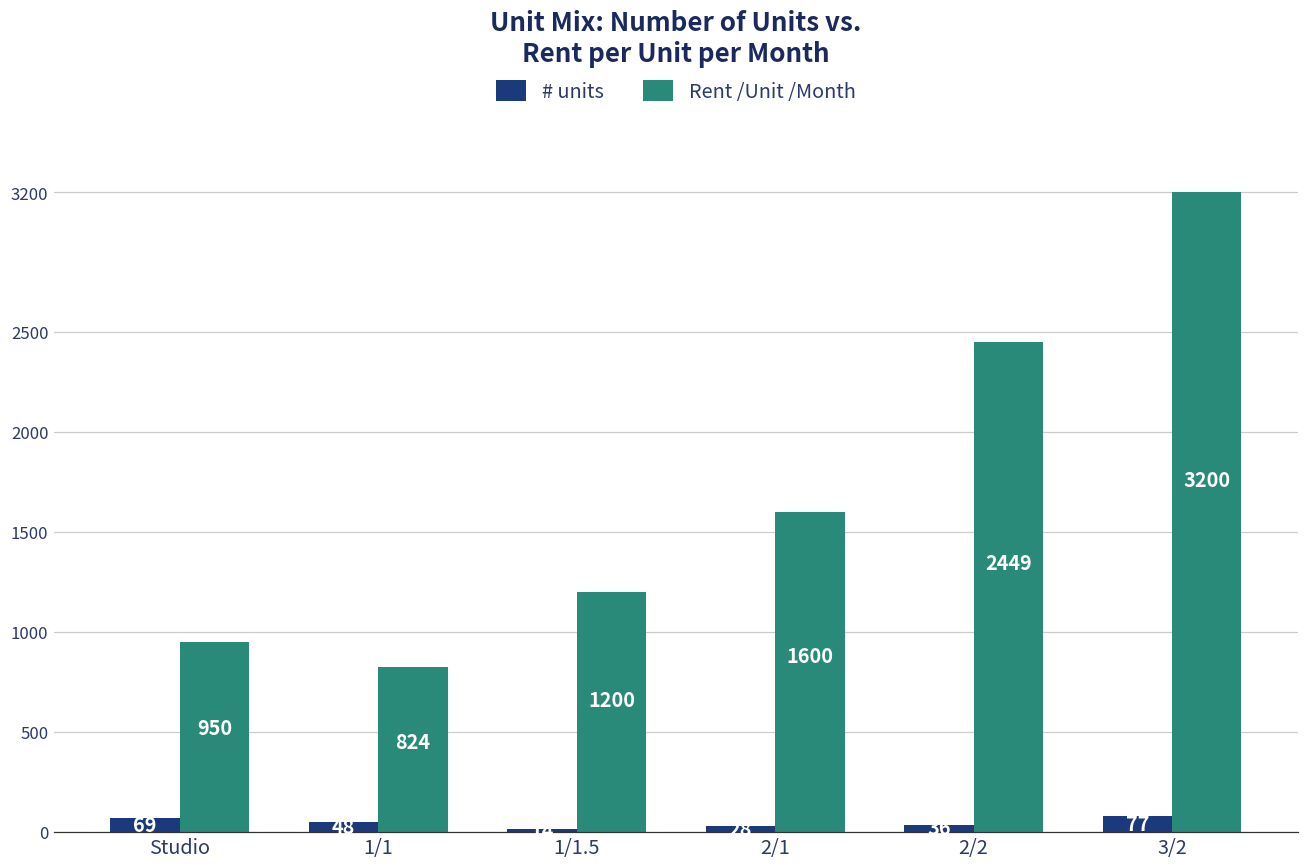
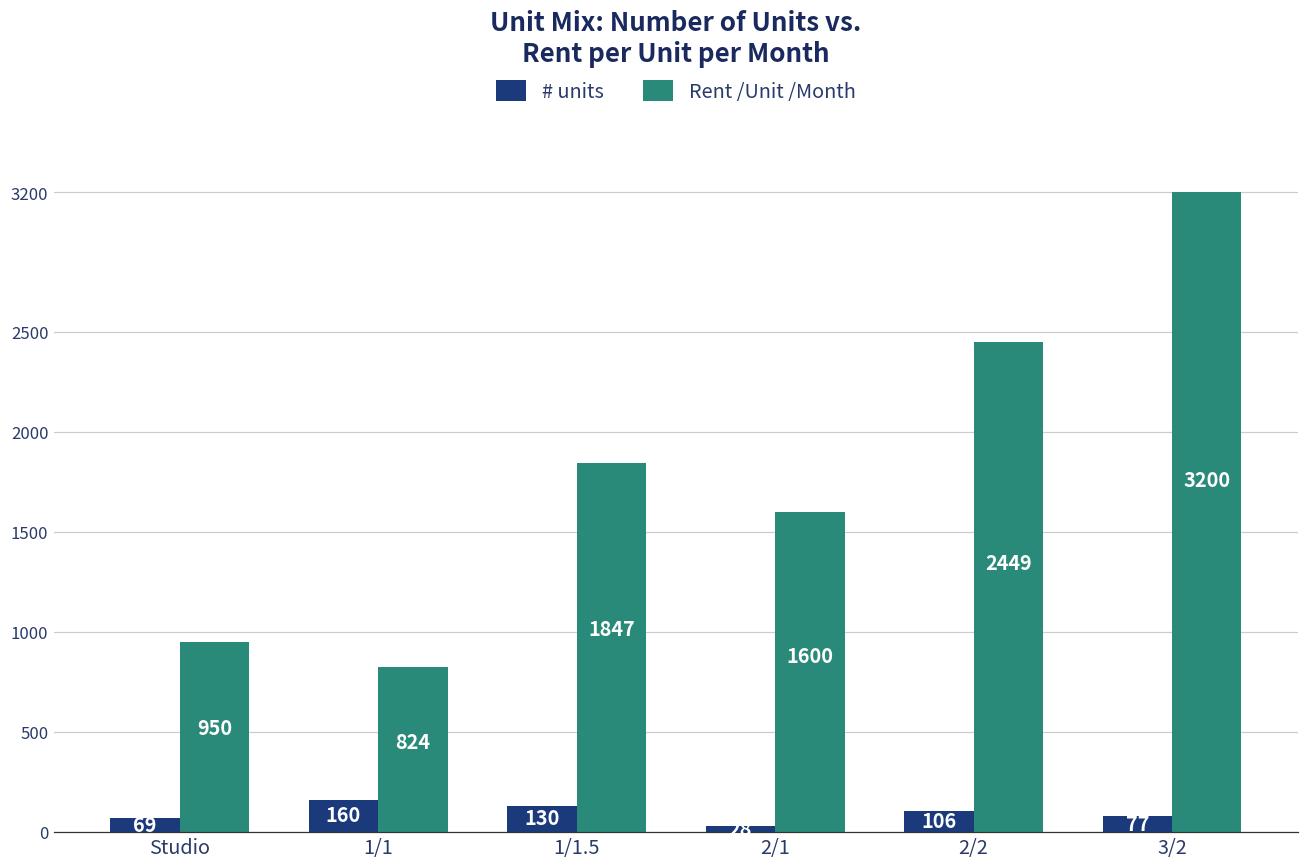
# units, 1/1: 50 -> 160
# units, 1/1.5: 10 -> 130
Rent /Unit /Month, 1/1.5: 1200 -> 1847
# units, 2/2: 40 -> 110
